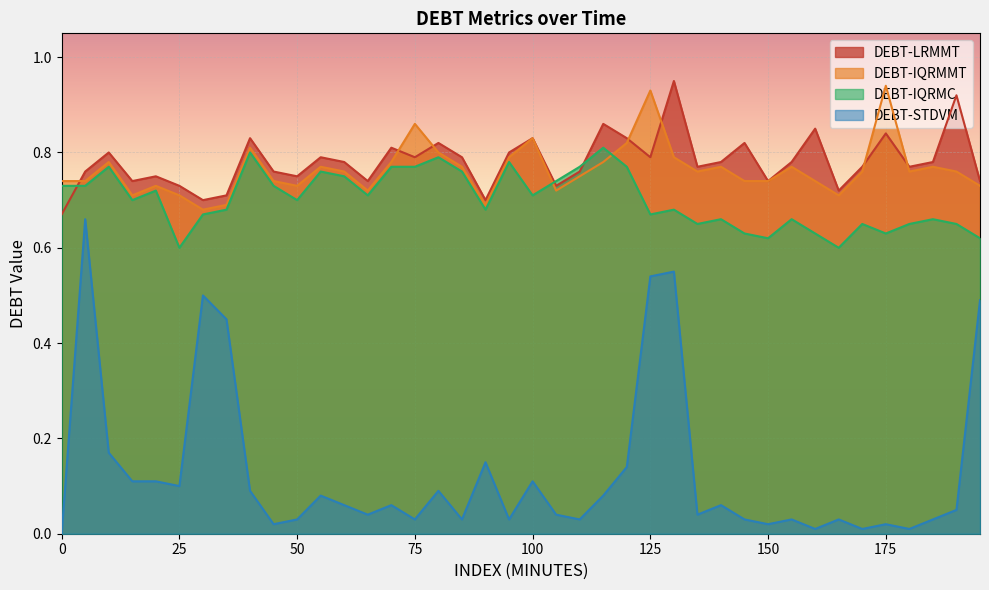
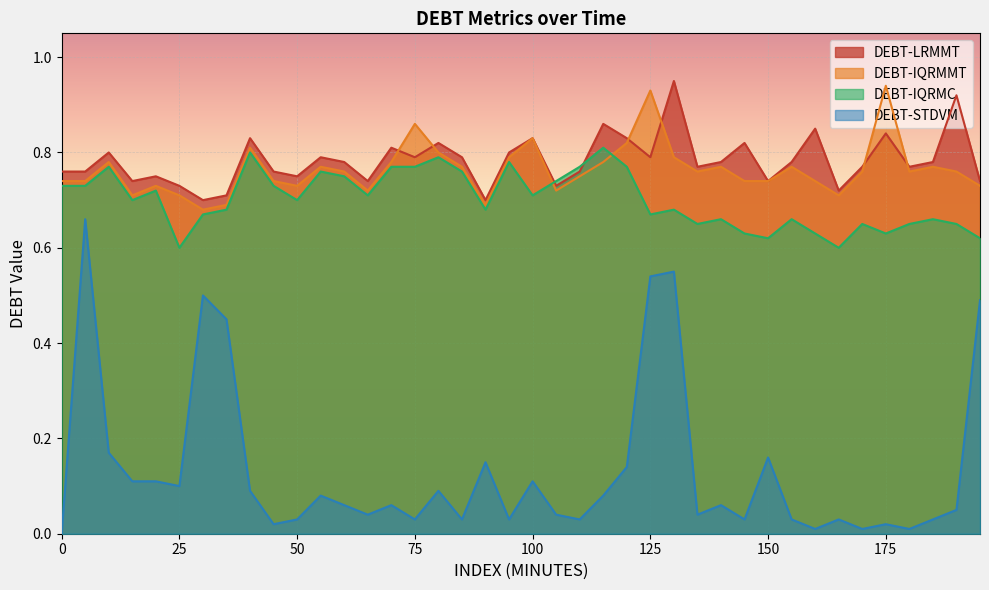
DEBT-LRMMT, 0: 0.67 -> 0.76
DEBT-STDVM, 150: 0.02 -> 0.16
